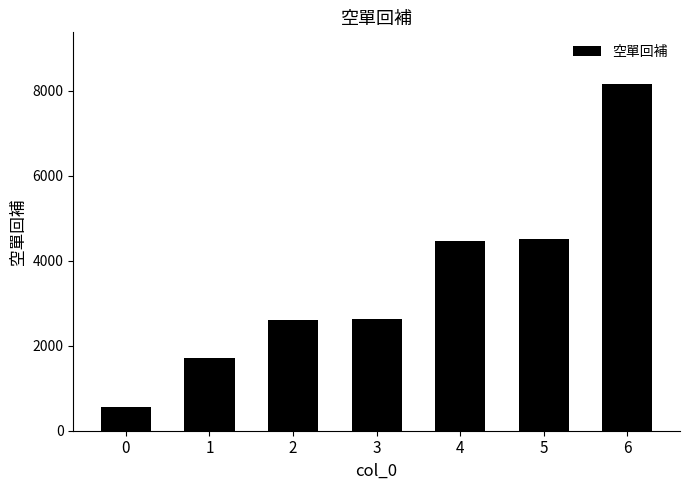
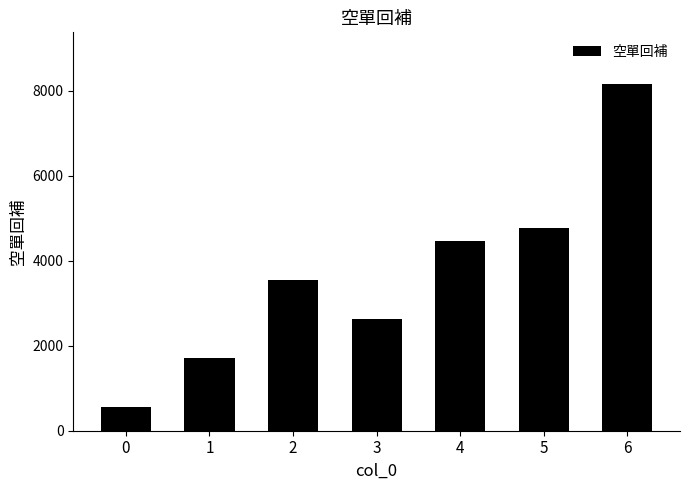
2: 2600 -> 3500
5: 4500 -> 4800
